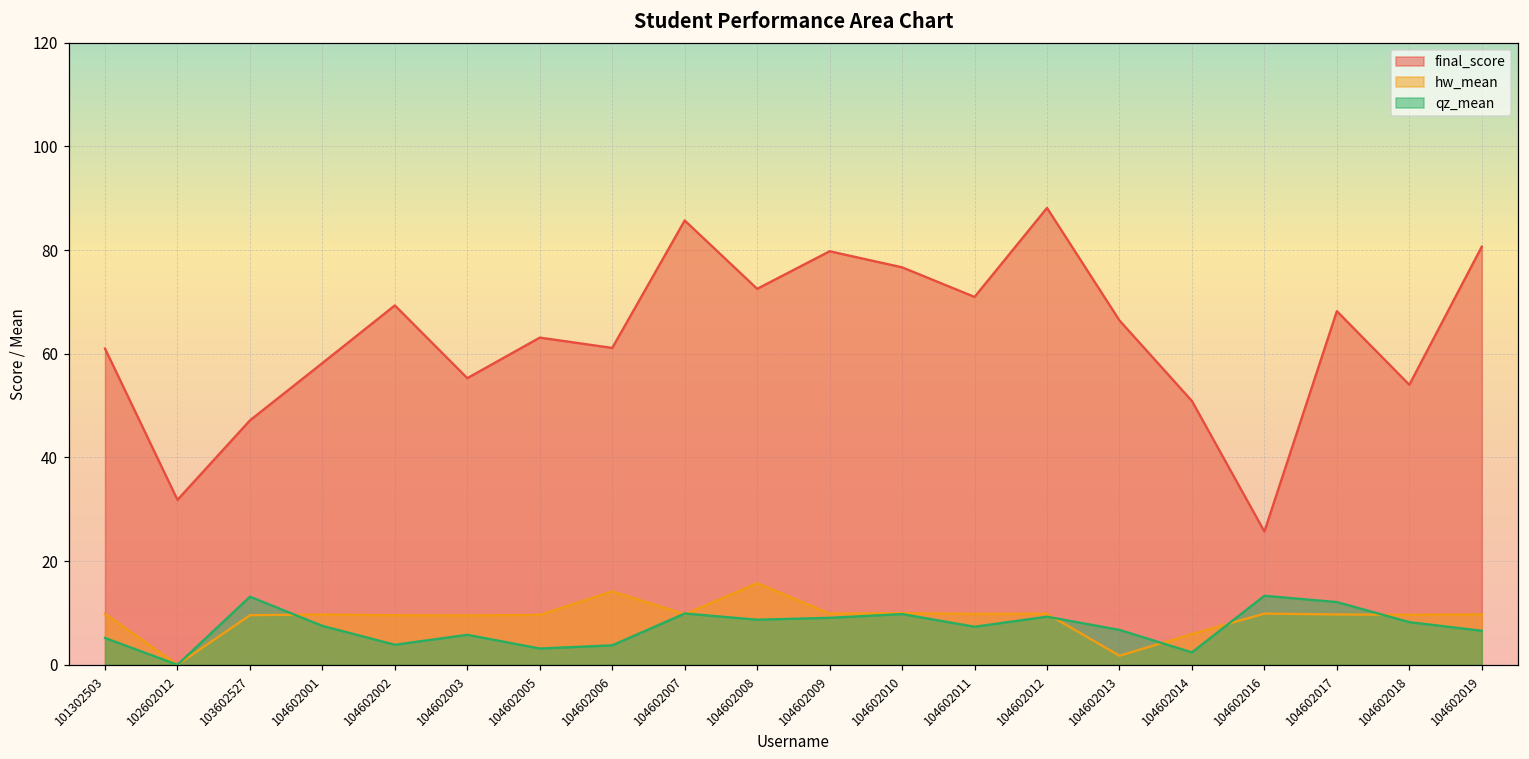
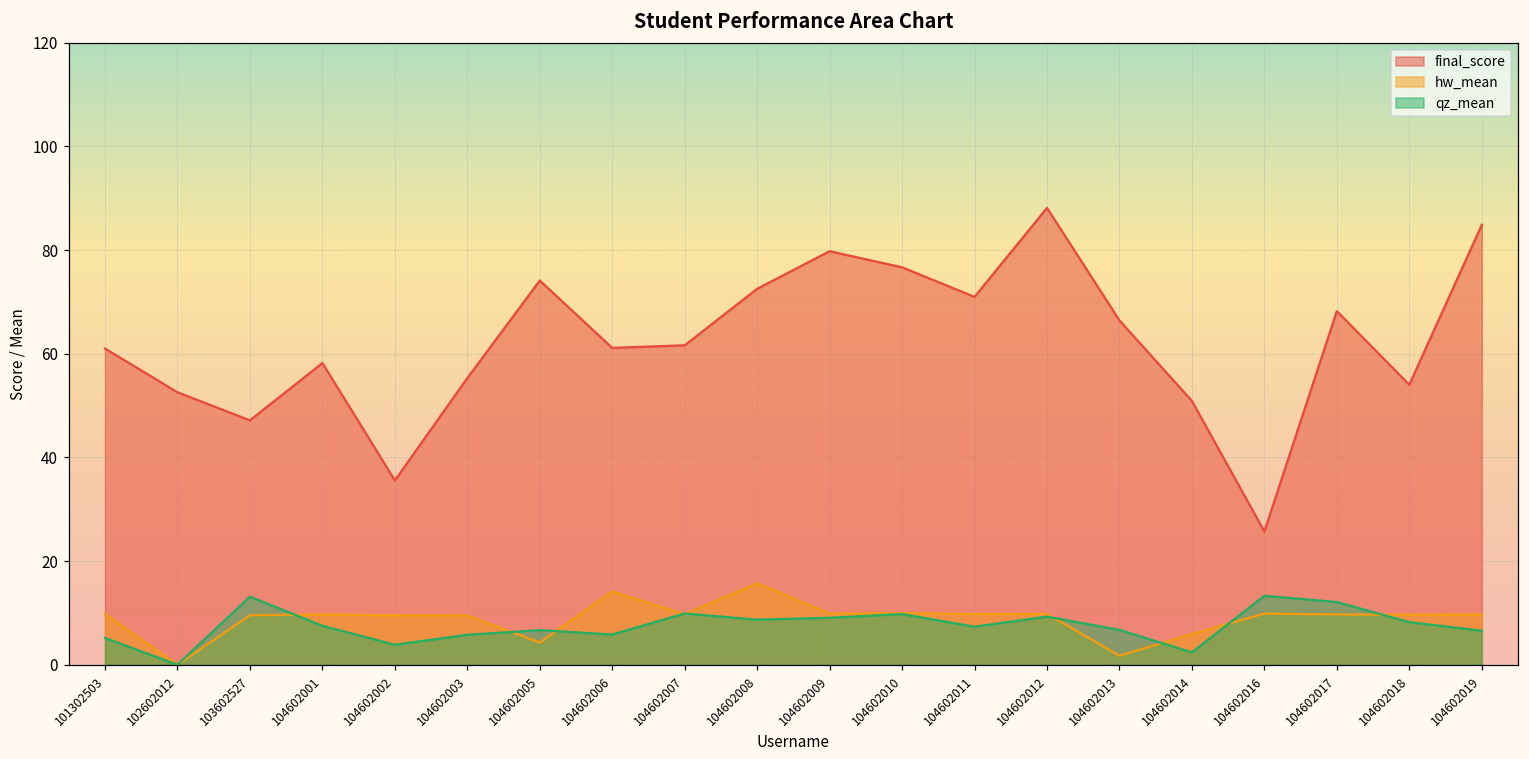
final_score, 102602012: 32 -> 53
final_score, 104602002: 69 -> 36
final_score, 104602005: 63 -> 74
hw_mean, 104602005: 10 -> 4
qz_mean, 104602005: 3 -> 7
qz_mean, 104602006: 4 -> 6
final_score, 104602007: 86 -> 62
final_score, 104602019: 81 -> 85
